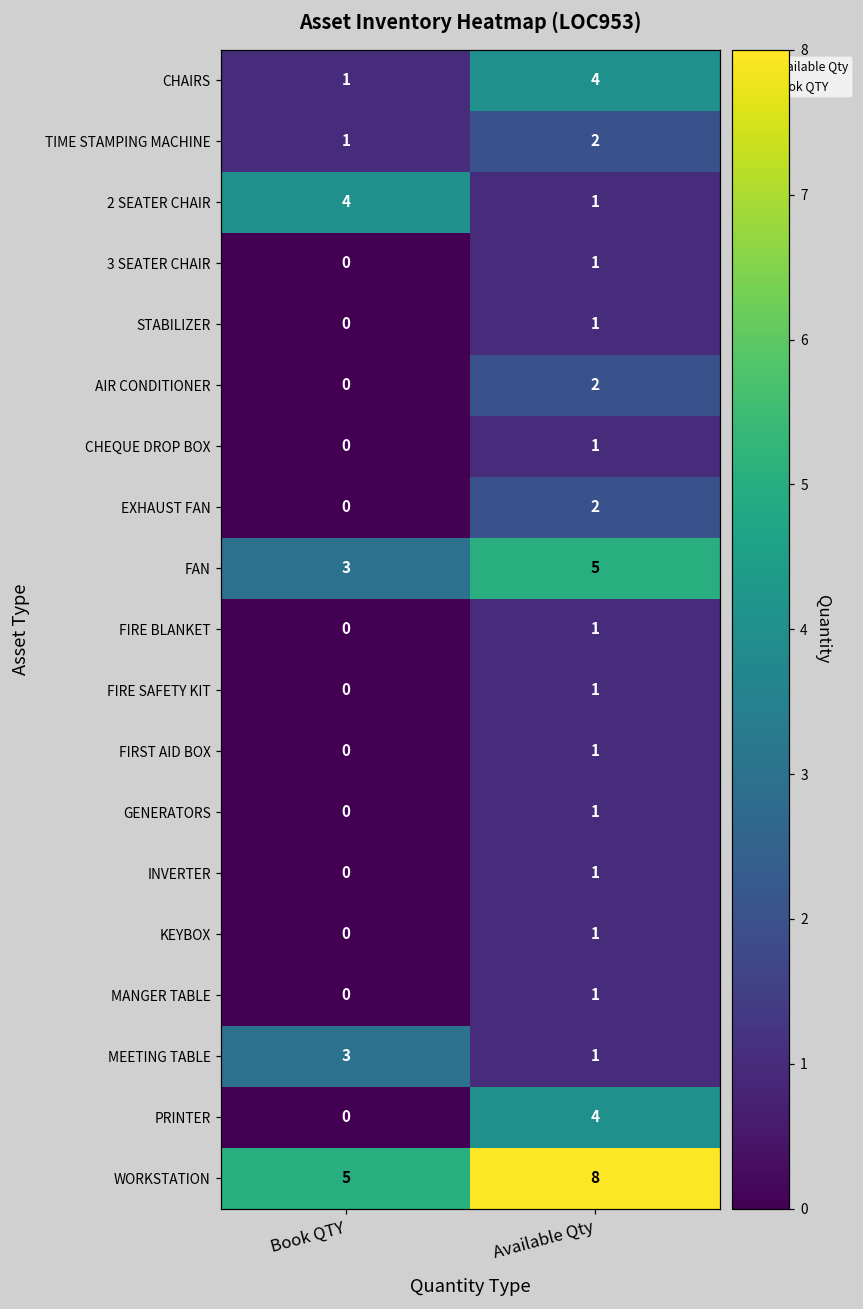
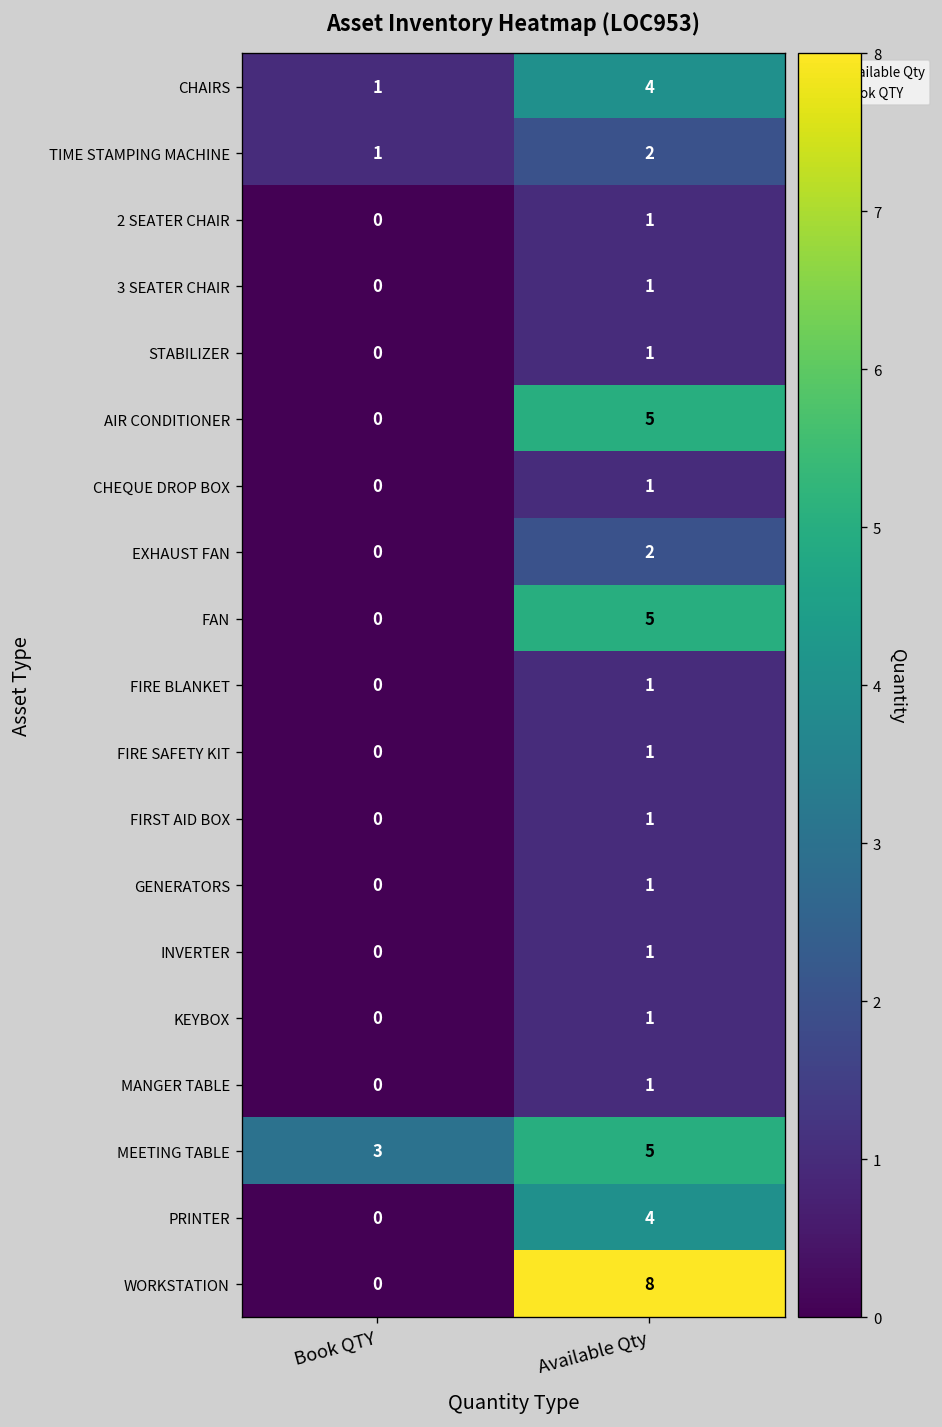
2 SEATER CHAIR, Book QTY: 4 -> 0
AIR CONDITIONER, Available Qty: 2 -> 5
FAN, Book QTY: 3 -> 0
MEETING TABLE, Available Qty: 1 -> 5
WORKSTATION, Book QTY: 5 -> 0
